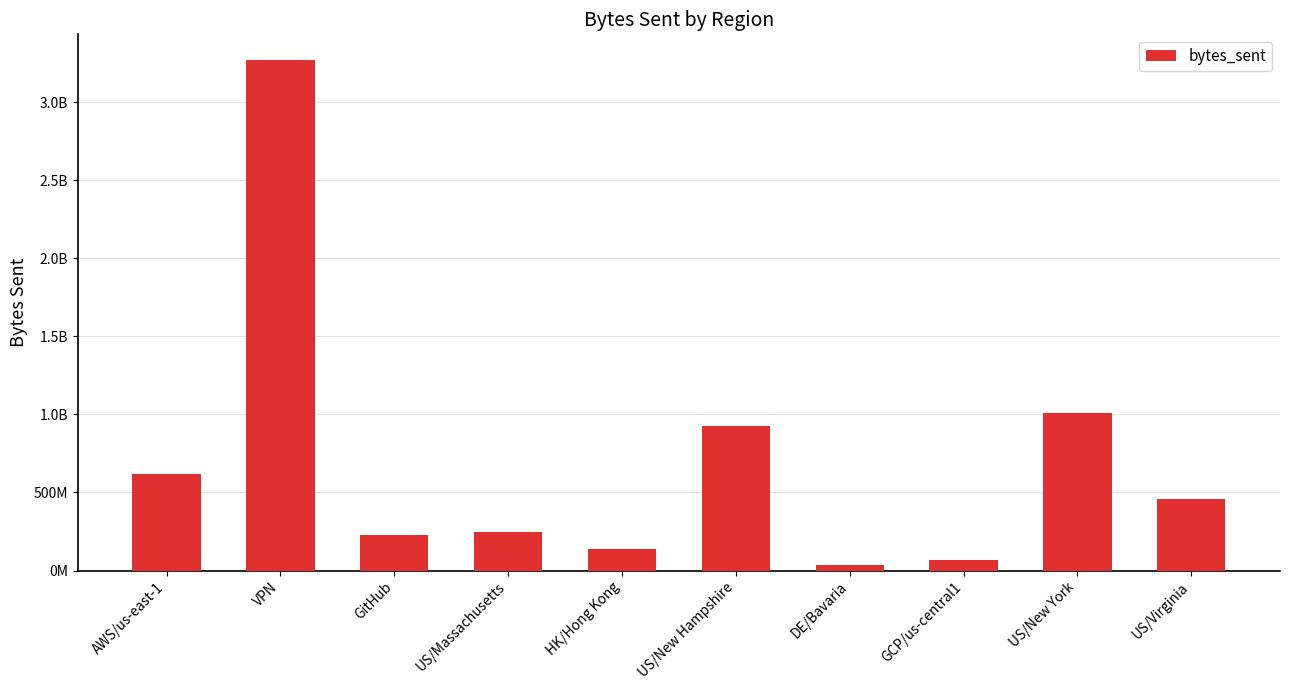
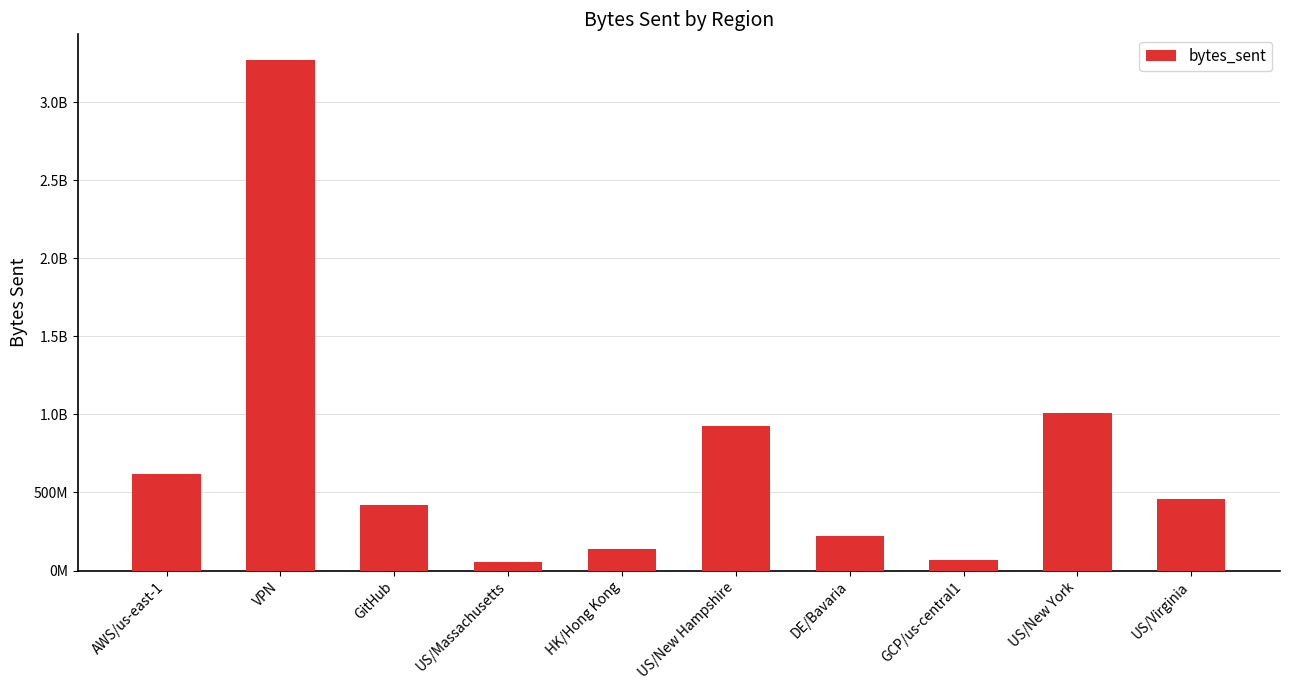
GitHub: 230000000 -> 420000000
US/Massachusetts: 250000000 -> 50000000
DE/Bavaria: 40000000 -> 220000000
